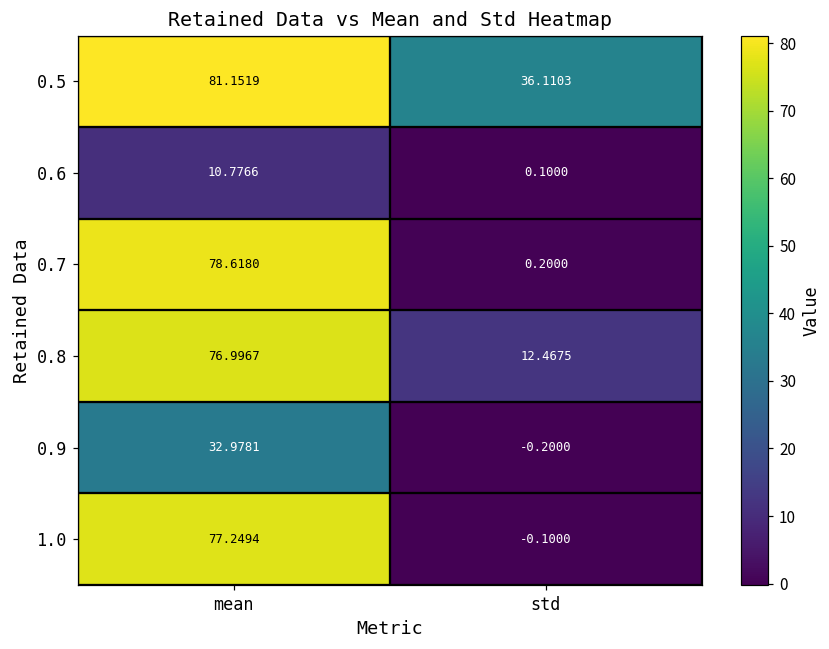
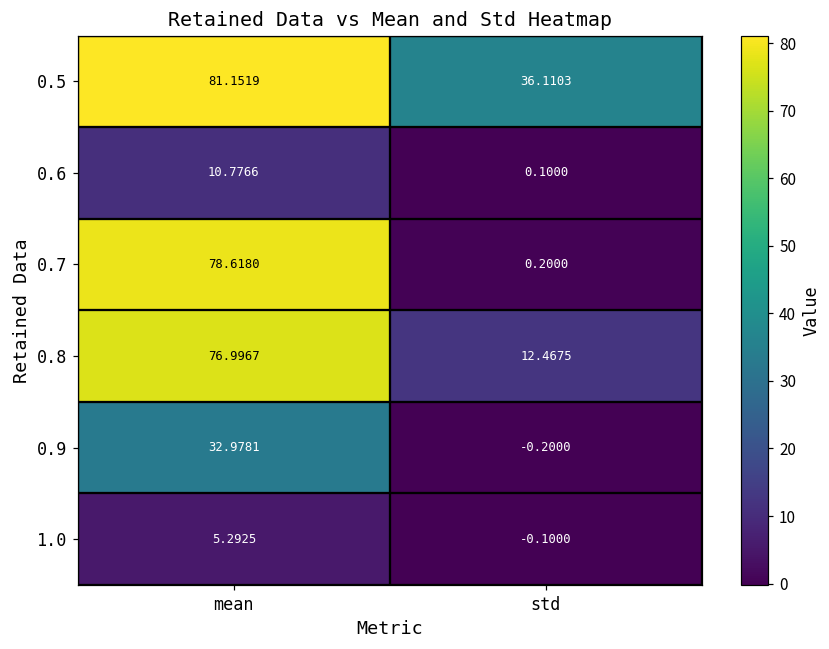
1.0, mean: 77.2494 -> 5.2925
